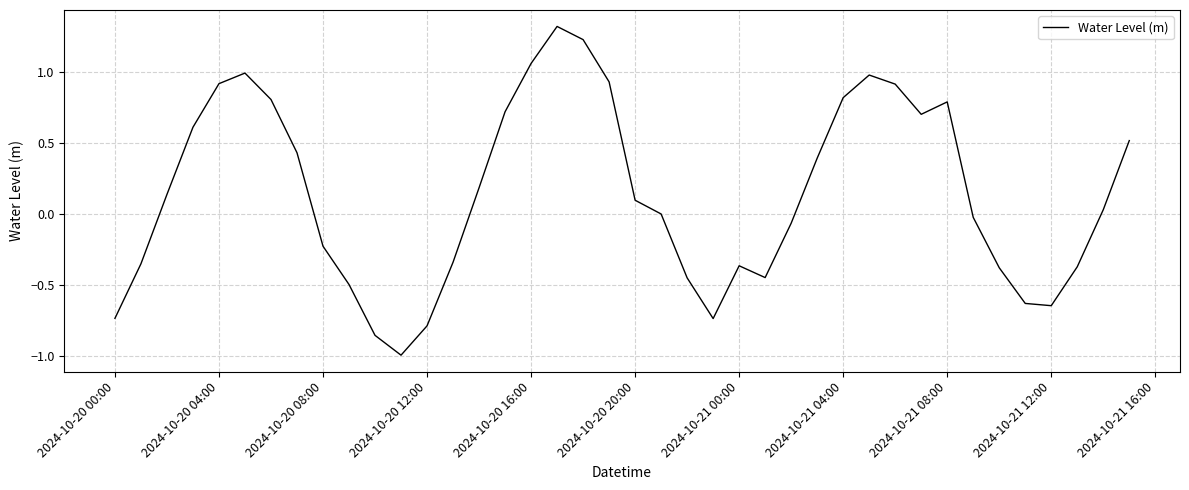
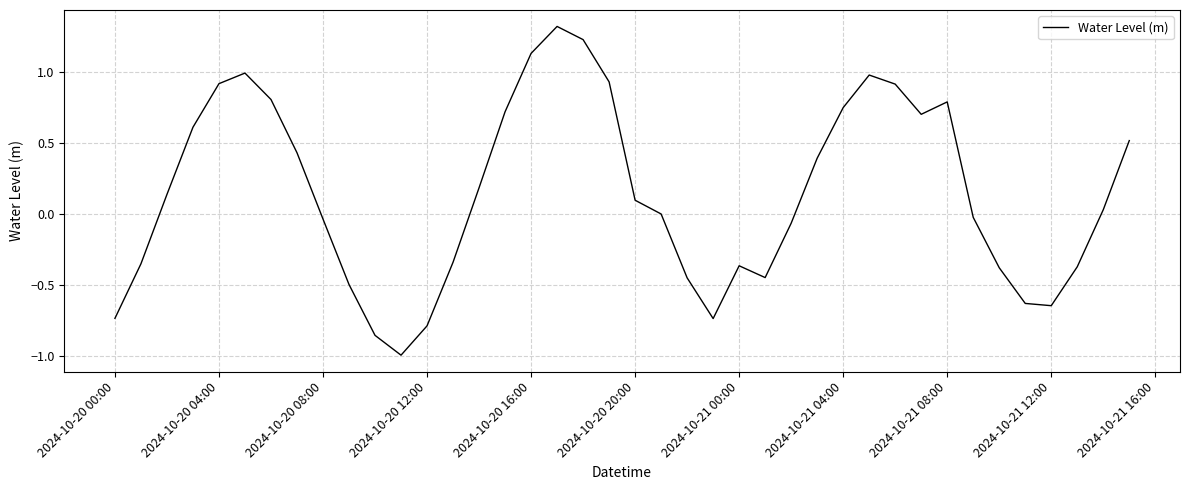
2024-10-20 08:00: -0.23 -> -0.04
2024-10-20 16:00: 1.06 -> 1.13
2024-10-21 04:00: 0.82 -> 0.75
